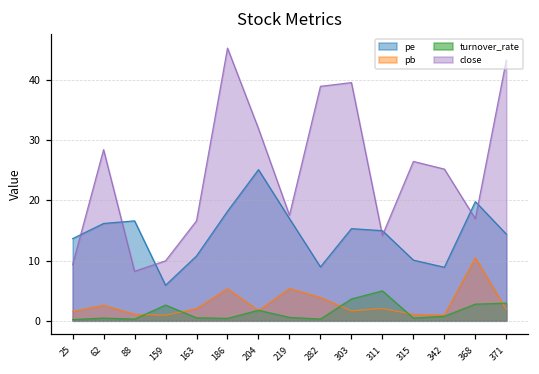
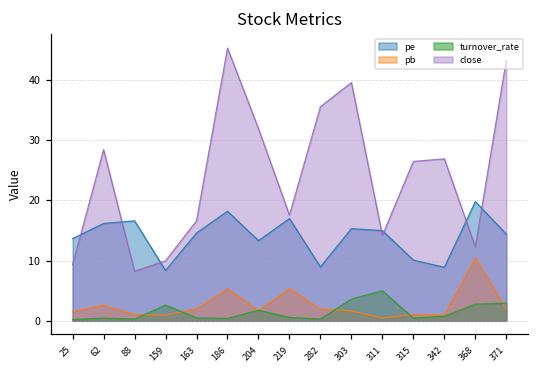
pe, 159: 6 -> 8
pe, 163: 11 -> 15
pe, 204: 25 -> 13
pb, 282: 4 -> 2
close, 282: 39 -> 36
pb, 311: 2 -> 0
close, 342: 25 -> 27
close, 368: 17 -> 12
